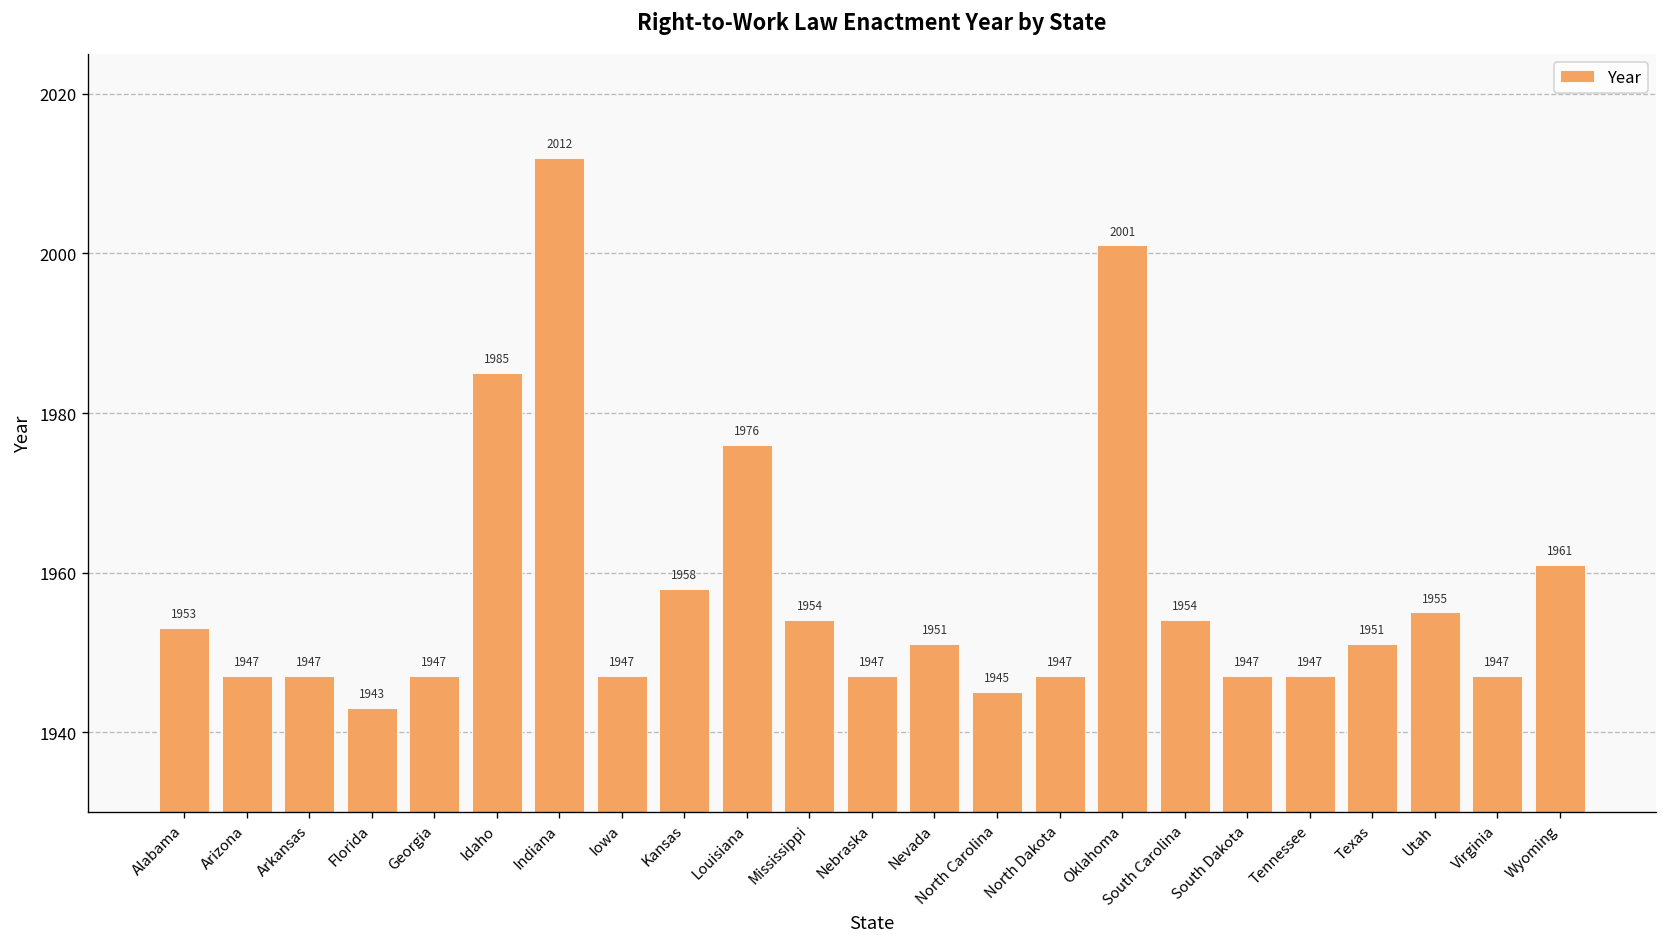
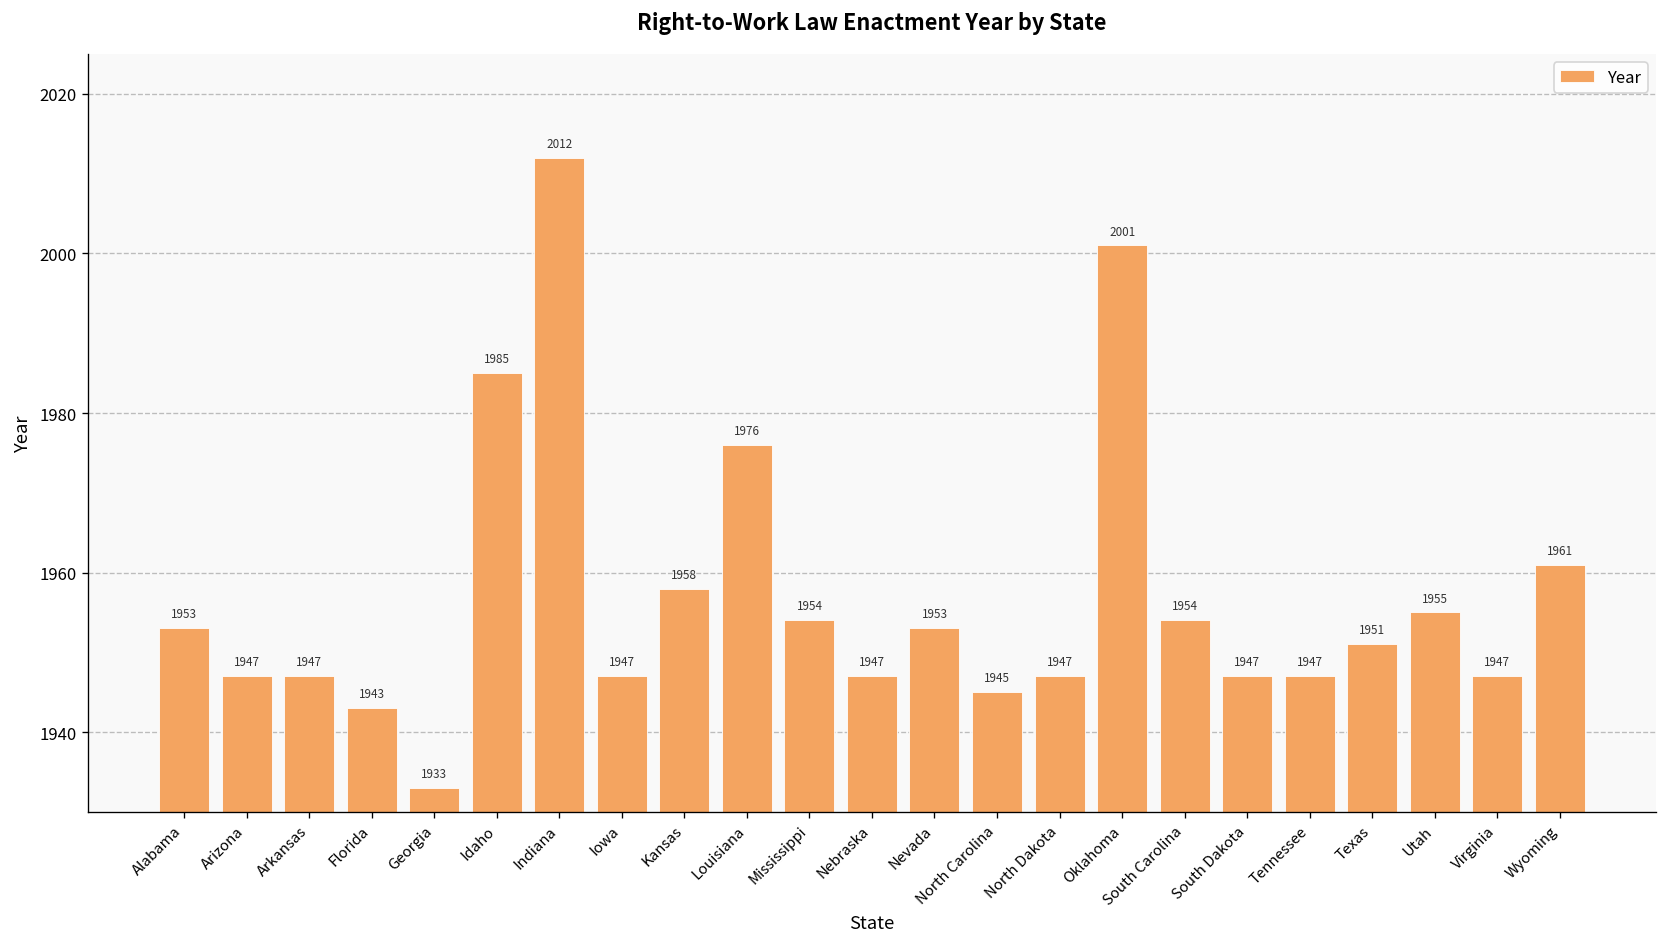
Georgia: 1947 -> 1933
Nevada: 1951 -> 1953
